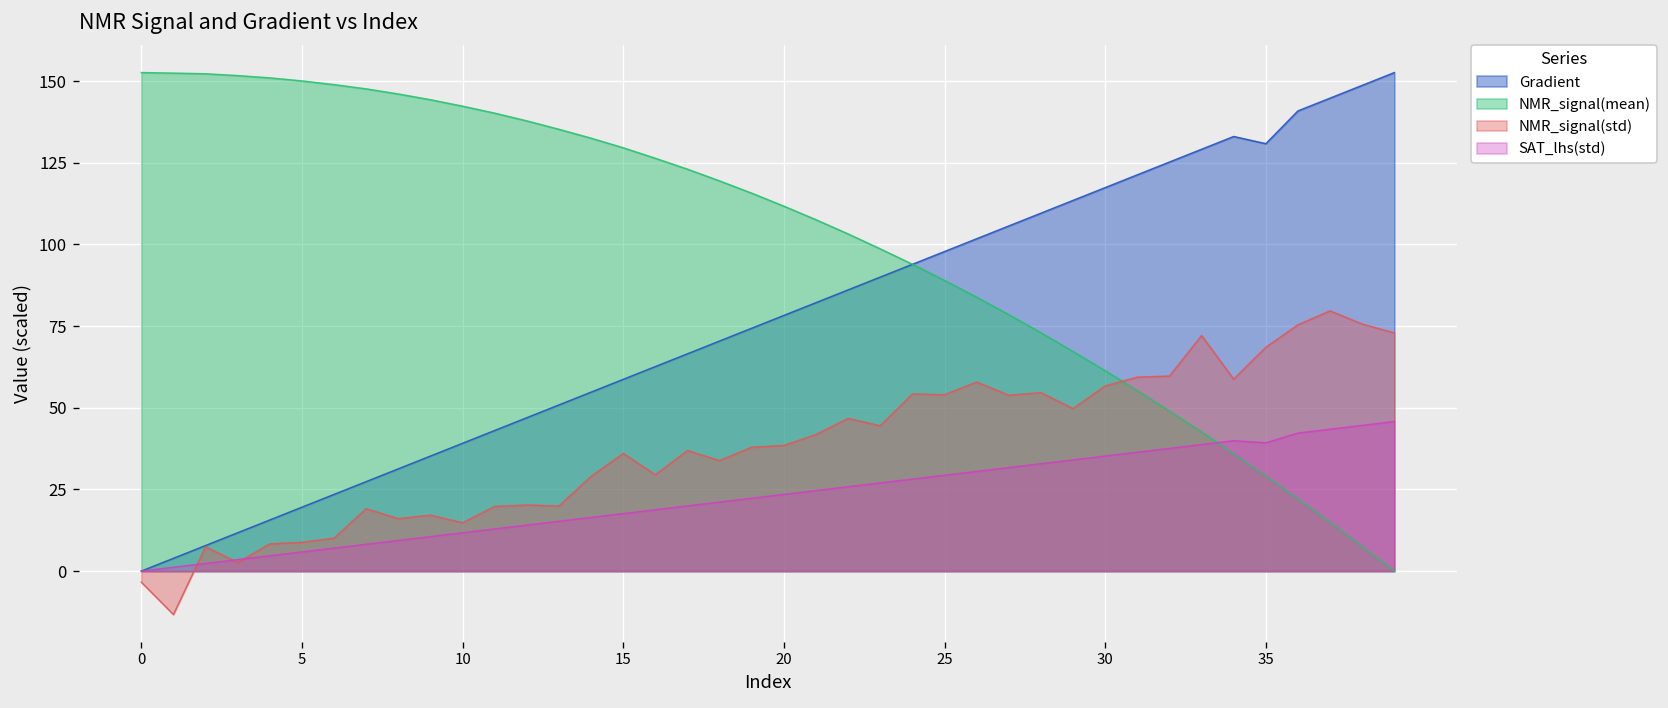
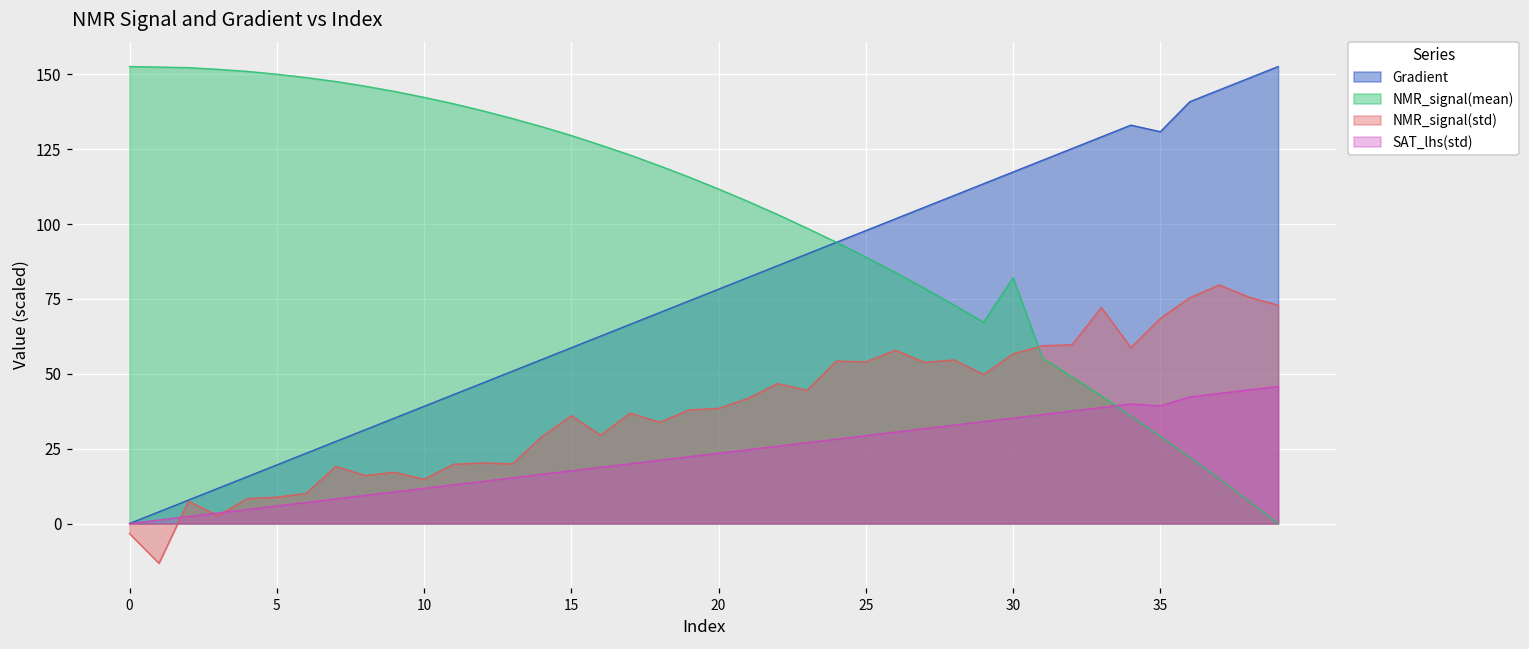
NMR_signal(mean), 30: 61 -> 82
